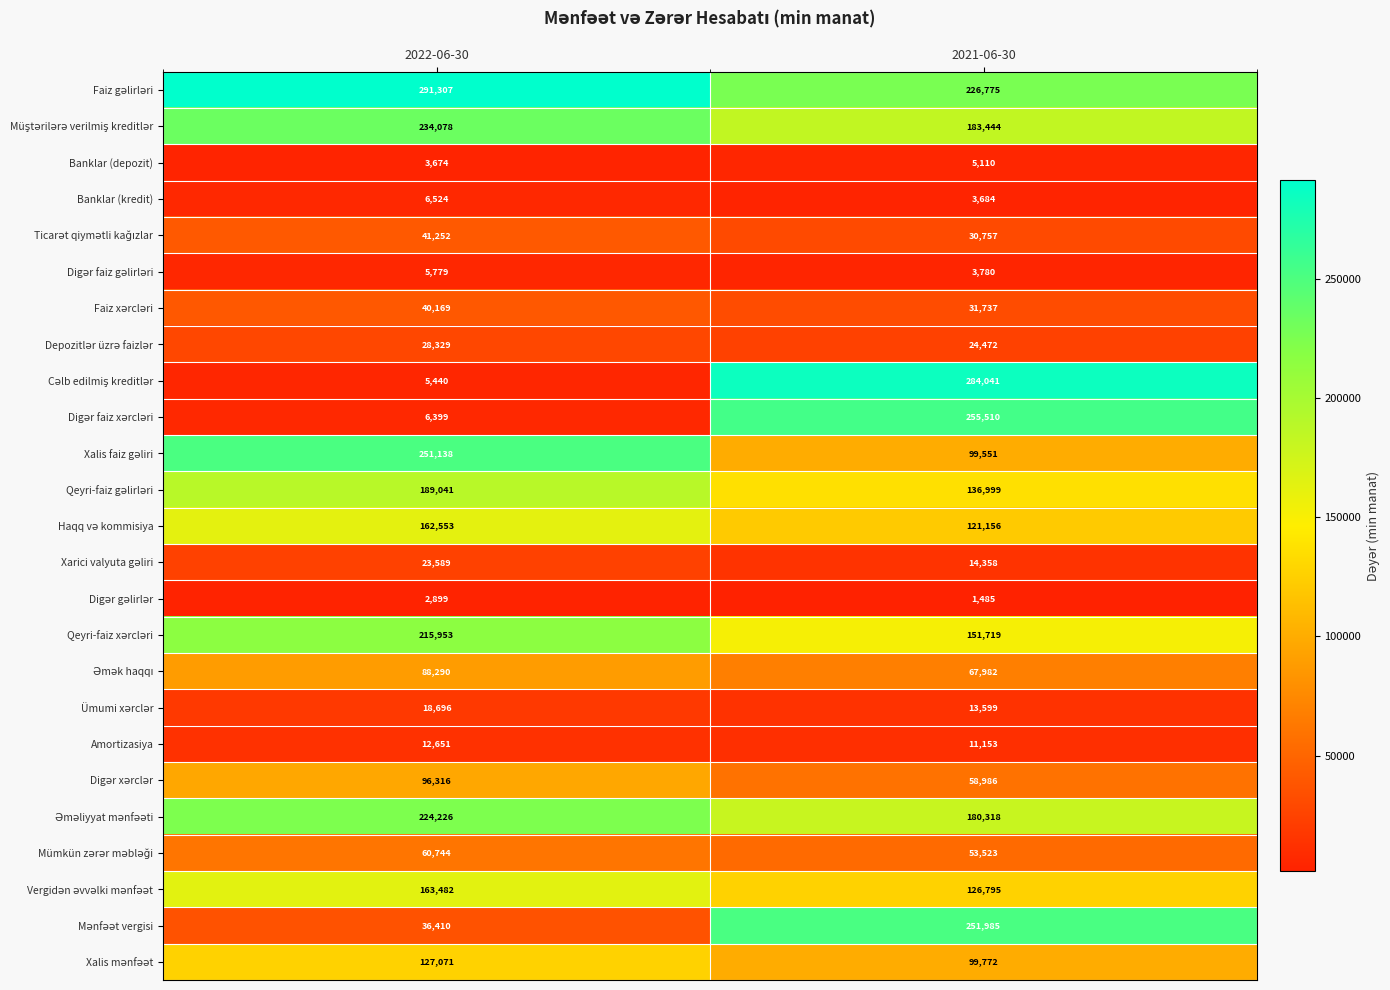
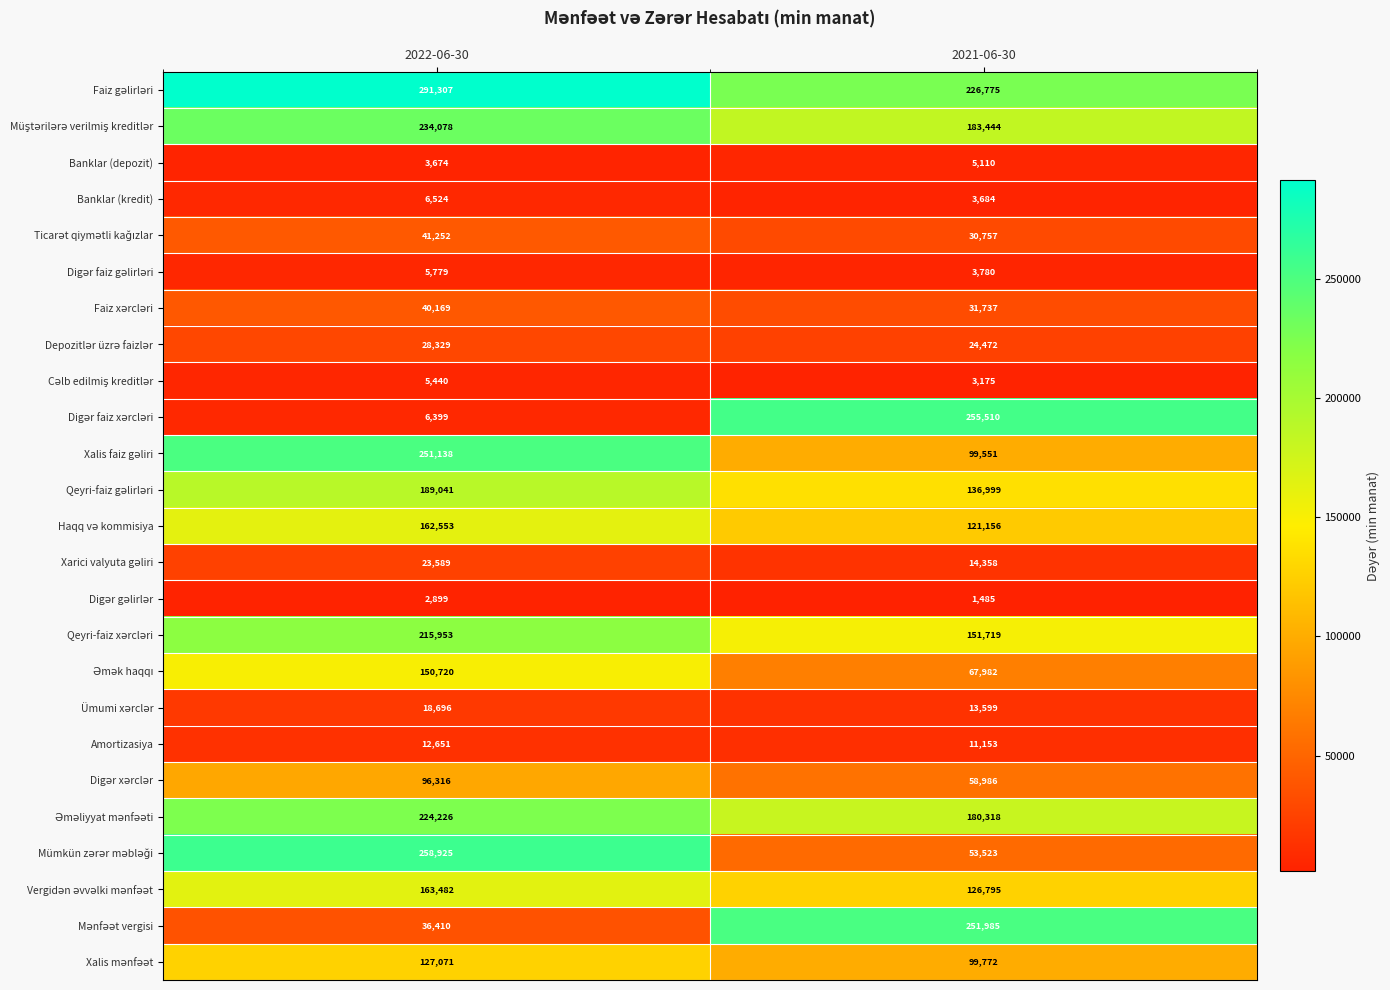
Cəlb edilmiş kreditlər, 2021-06-30: 284,041 -> 3,175
Əmək haqqı, 2022-06-30: 88,290 -> 150,720
Mümkün zərər məbləği, 2022-06-30: 60,744 -> 258,925
